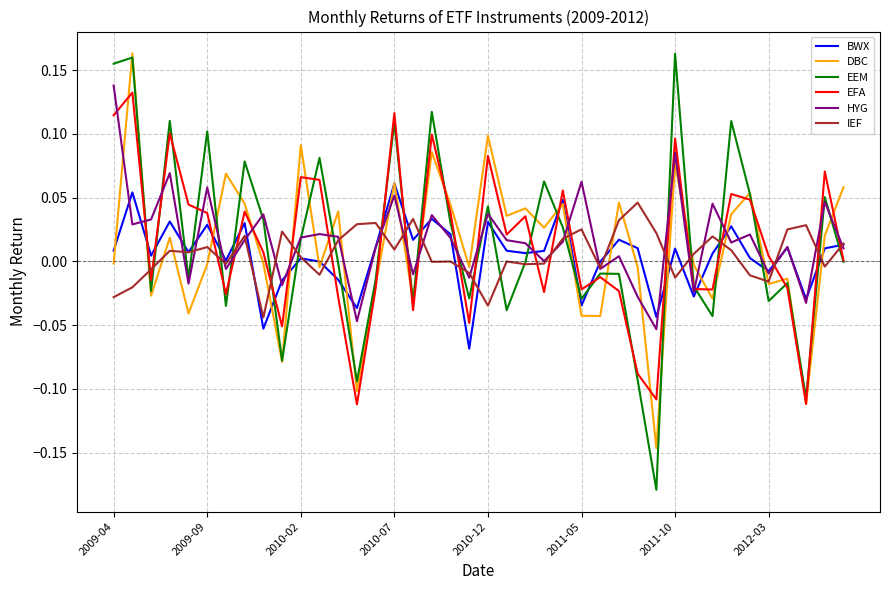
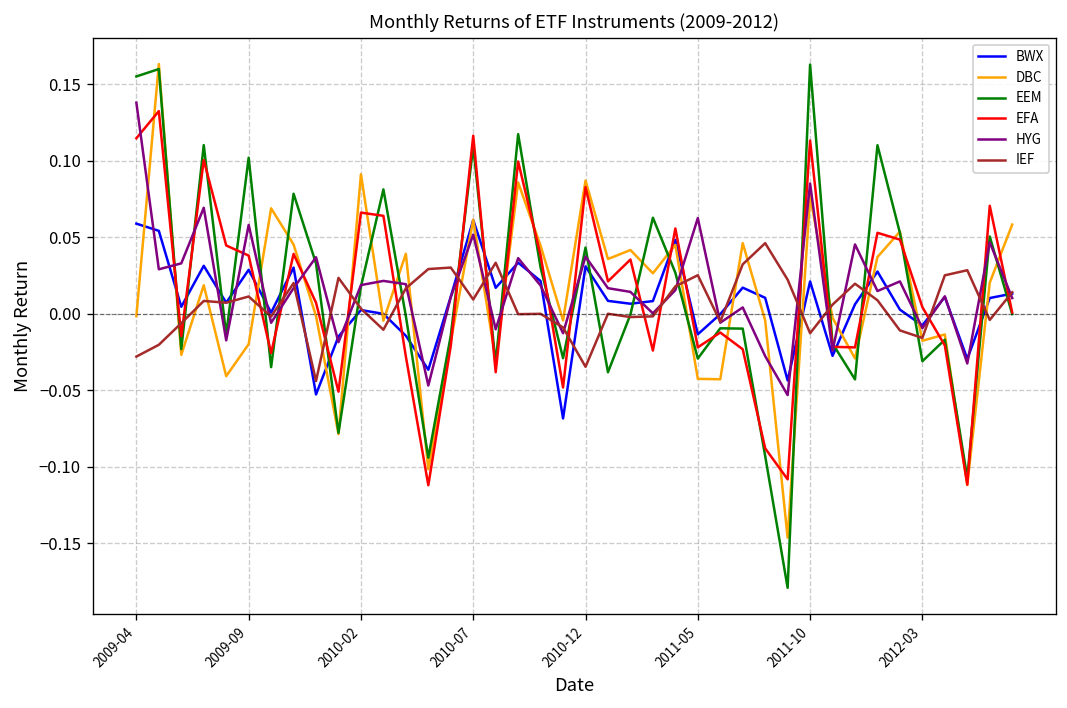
BWX, 2009-04: 0.008 -> 0.059
DBC, 2009-09: -0.002 -> -0.020
DBC, 2010-12: 0.099 -> 0.087
BWX, 2011-05: -0.035 -> -0.013
BWX, 2011-10: 0.010 -> 0.021
EFA, 2011-10: 0.096 -> 0.113
